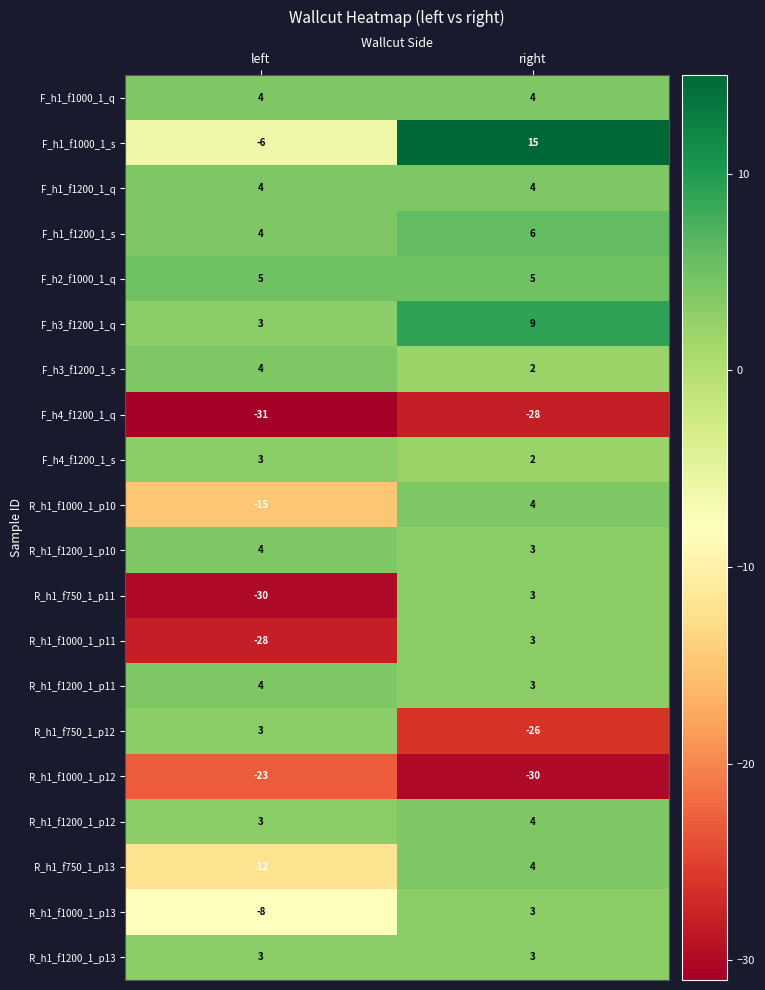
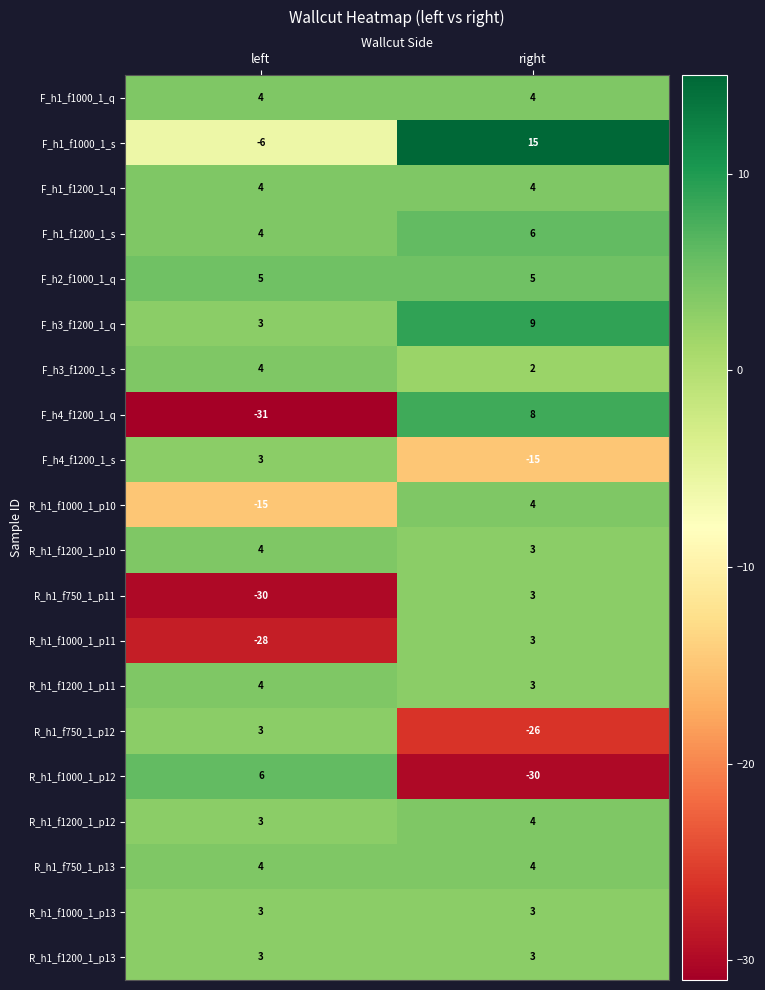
F_h4_f1200_1_q, right: -28 -> 8
F_h4_f1200_1_s, right: 2 -> -15
R_h1_f1000_1_p12, left: -23 -> 6
R_h1_f750_1_p13, left: -12 -> 4
R_h1_f1000_1_p13, left: -8 -> 3
